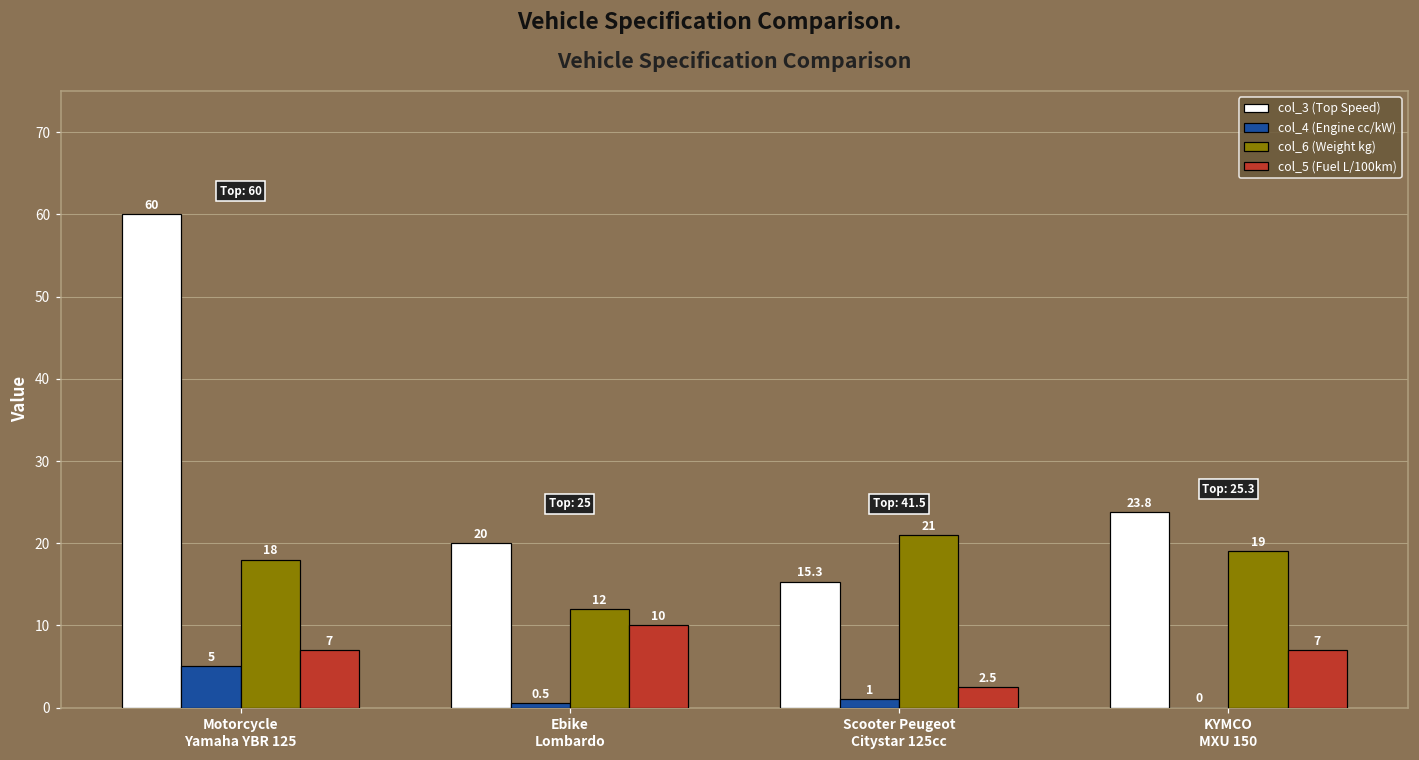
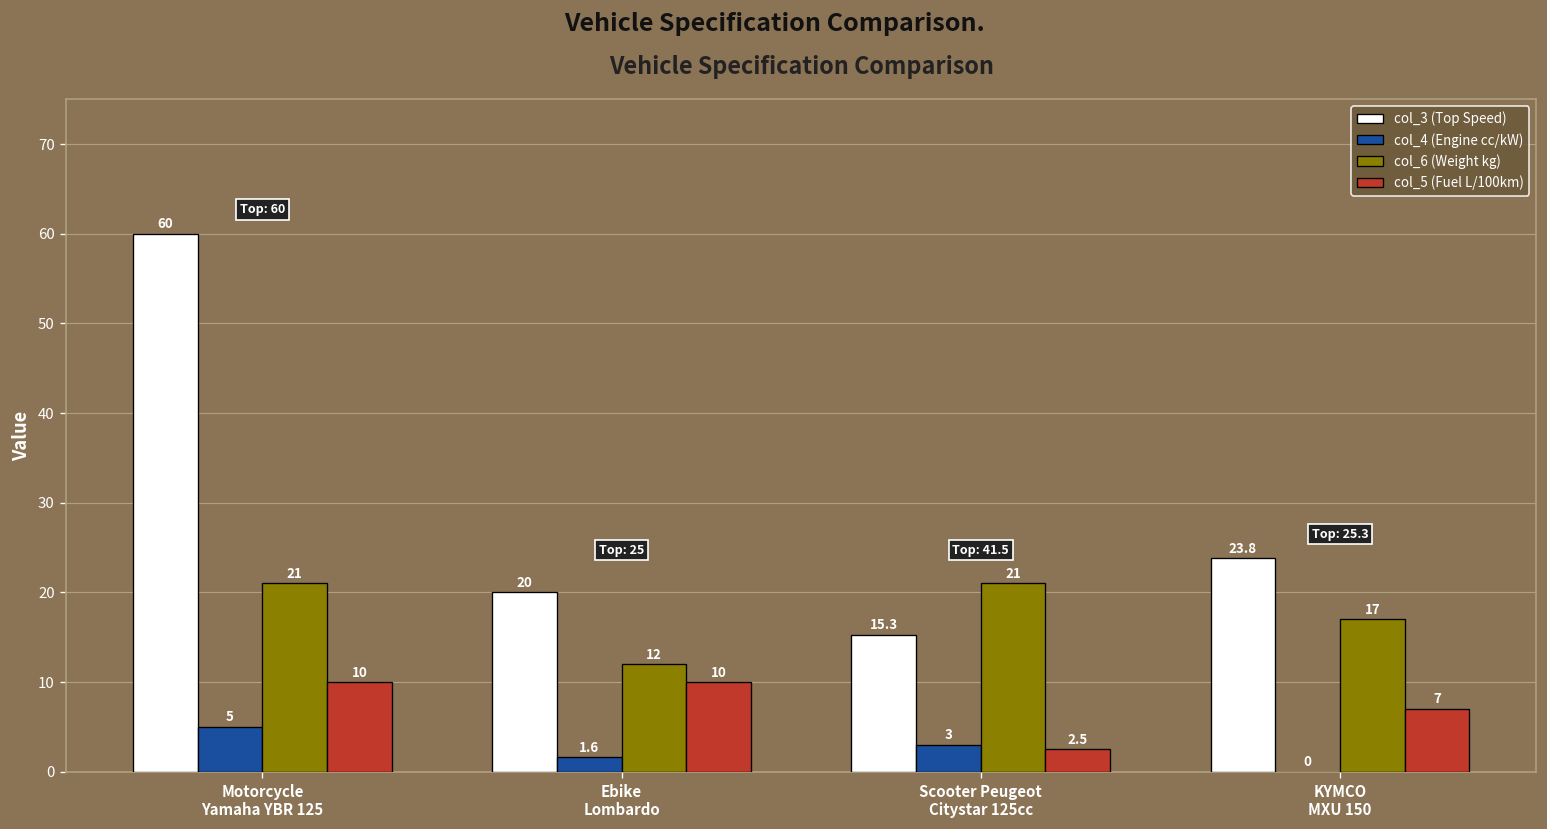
col_6 (Weight kg), Motorcycle Yamaha YBR 125: 18 -> 21
col_5 (Fuel L/100km), Motorcycle Yamaha YBR 125: 7 -> 10
col_4 (Engine cc/kW), Ebike Lombardo: 0.5 -> 1.6
col_4 (Engine cc/kW), Scooter Peugeot Citystar 125cc: 1 -> 3
col_6 (Weight kg), KYMCO MXU 150: 19 -> 17
